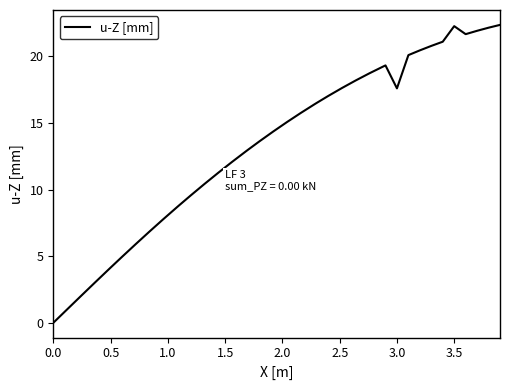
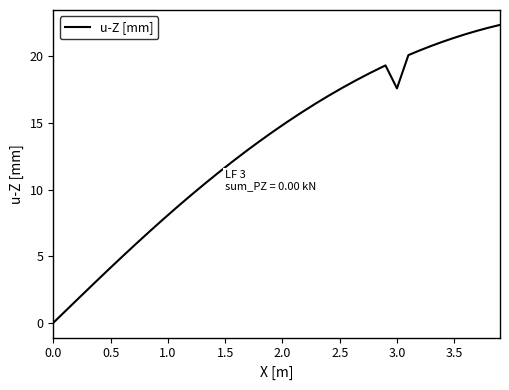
3.5: 22.3 -> 21.4
